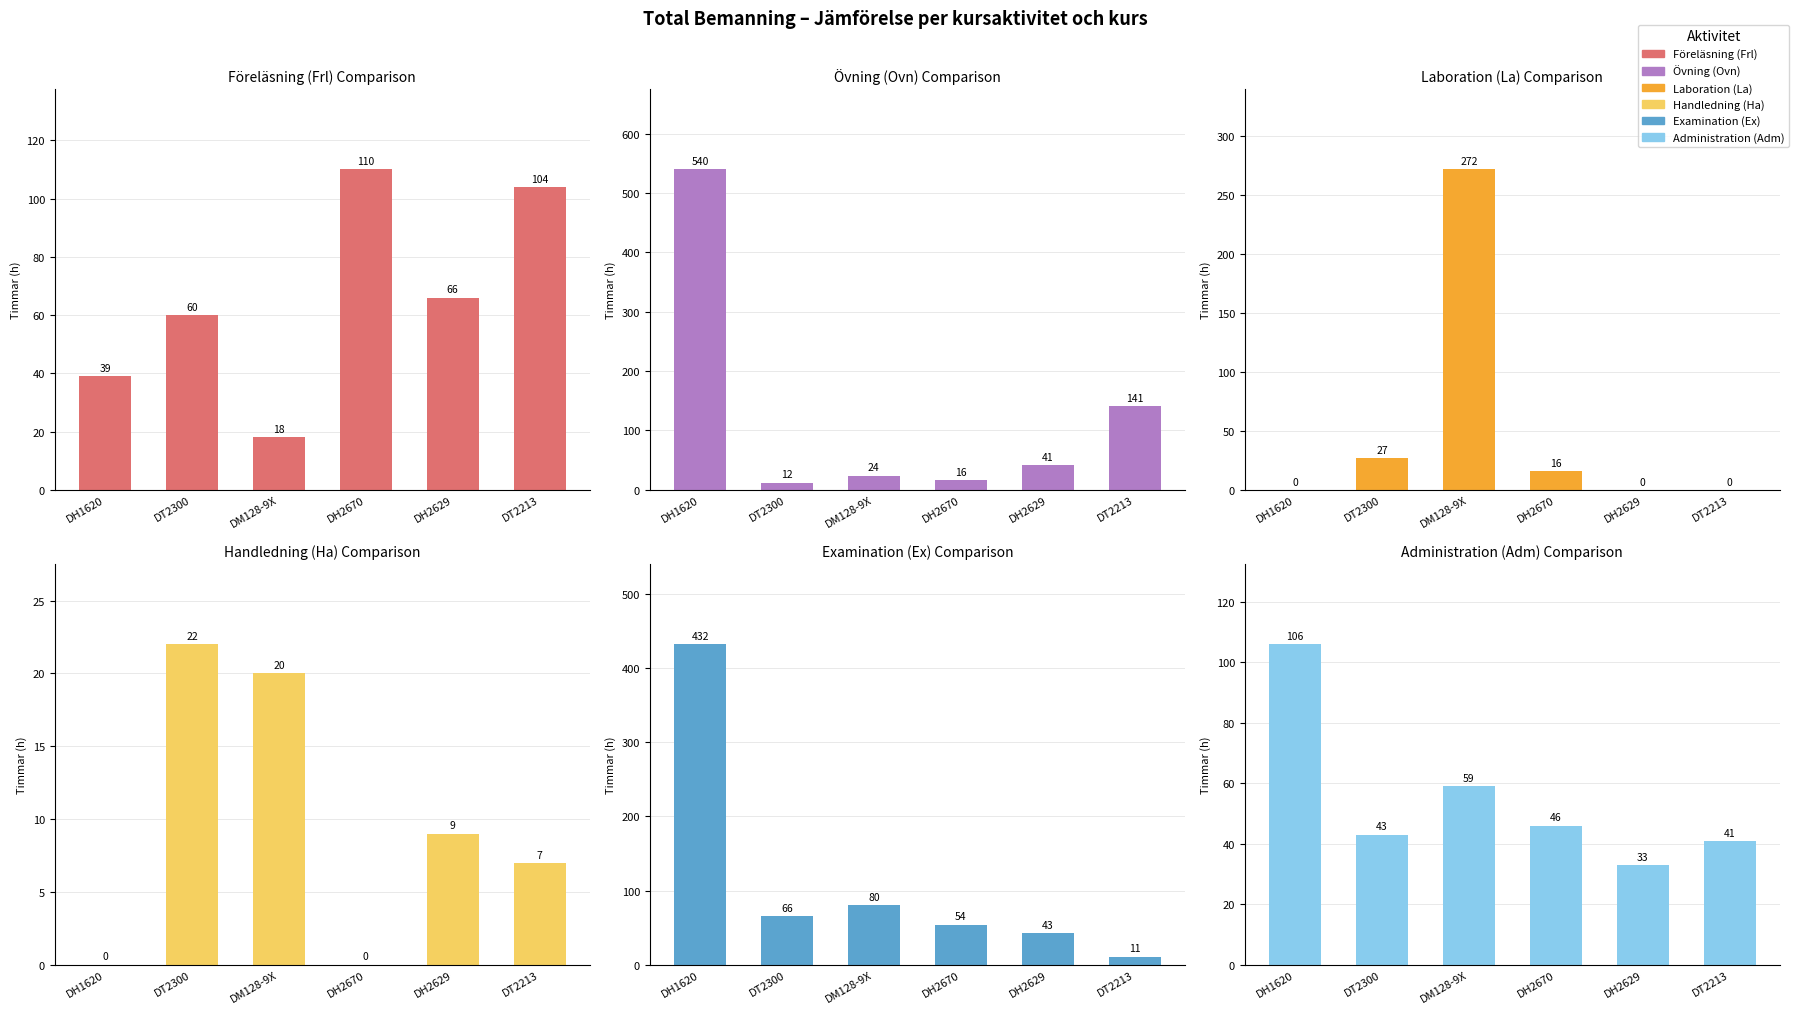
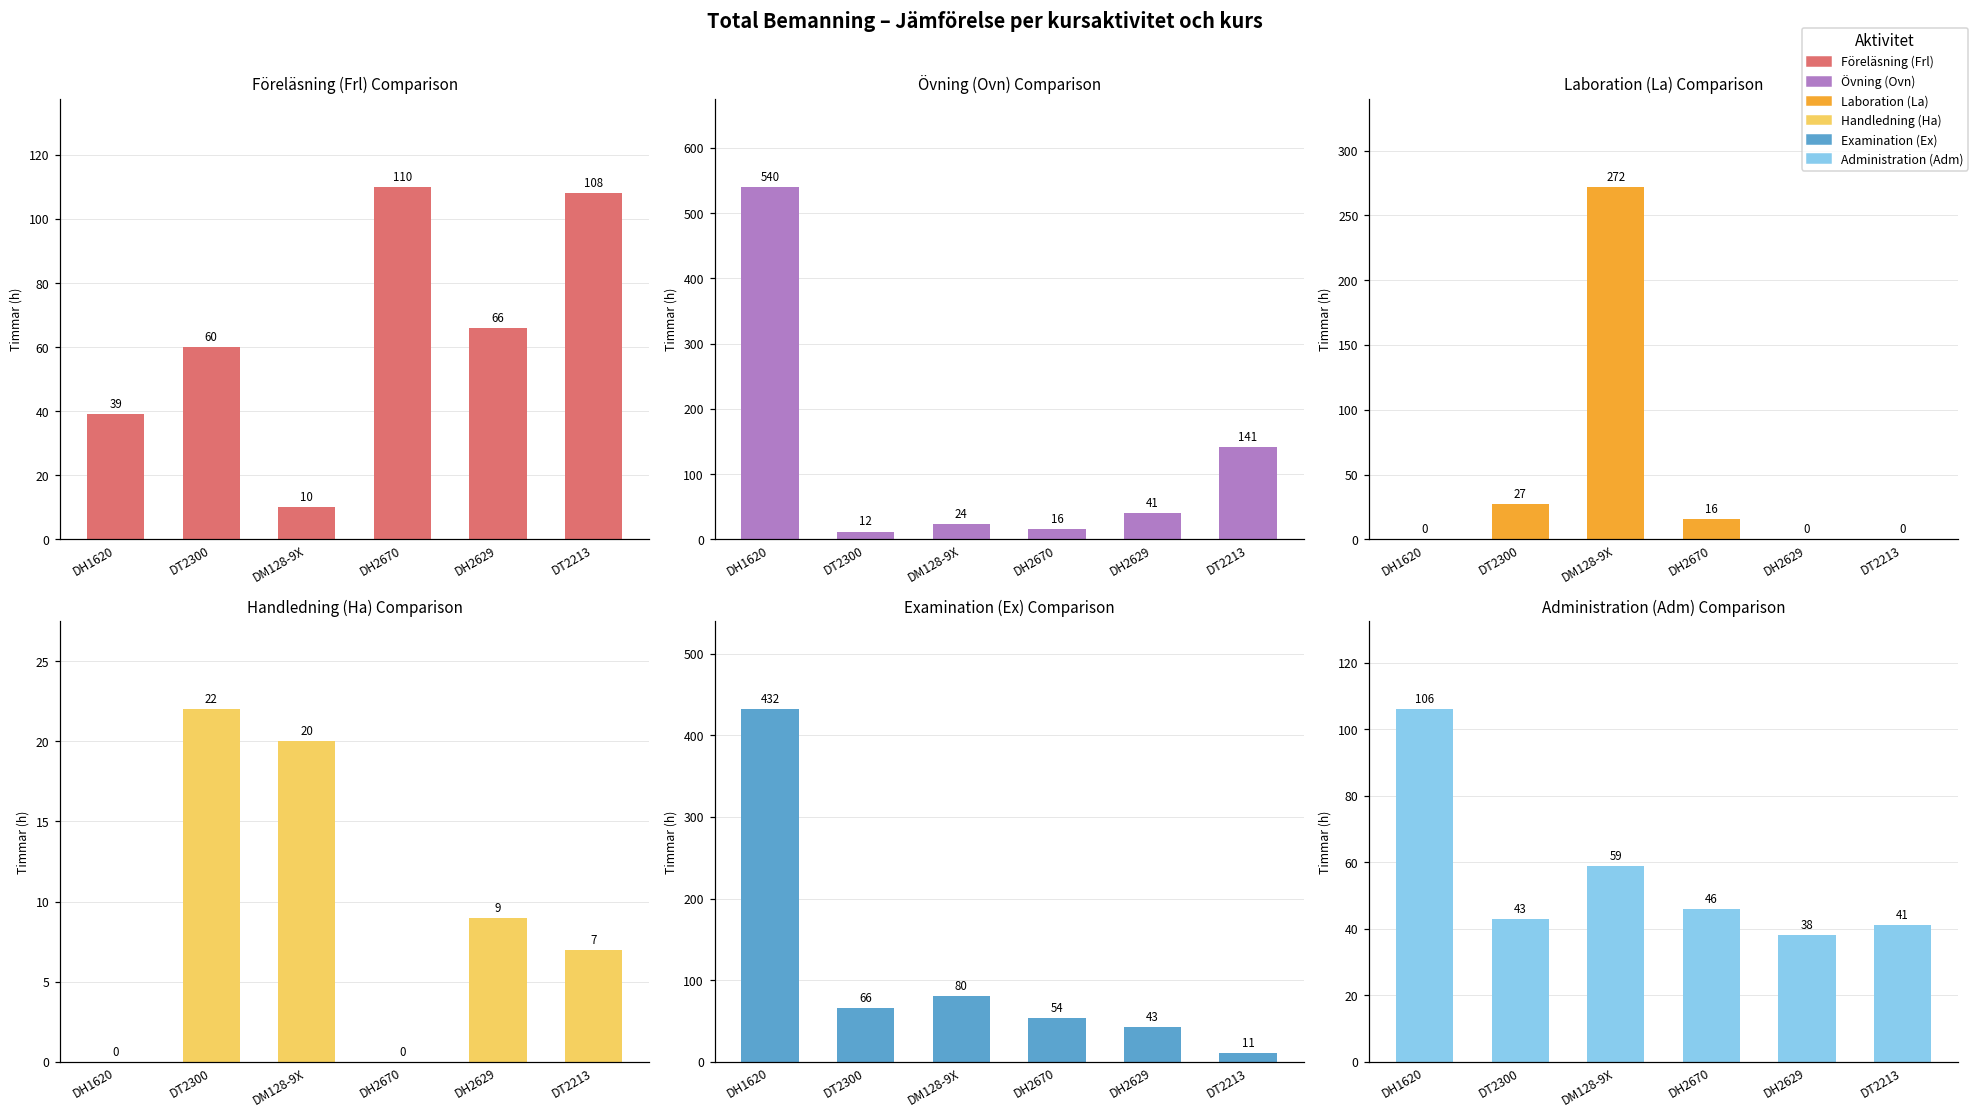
Föreläsning (Frl) Comparison, DM128-9X: 18 -> 10
Föreläsning (Frl) Comparison, DT2213: 104 -> 108
Administration (Adm) Comparison, DH2629: 33 -> 38
